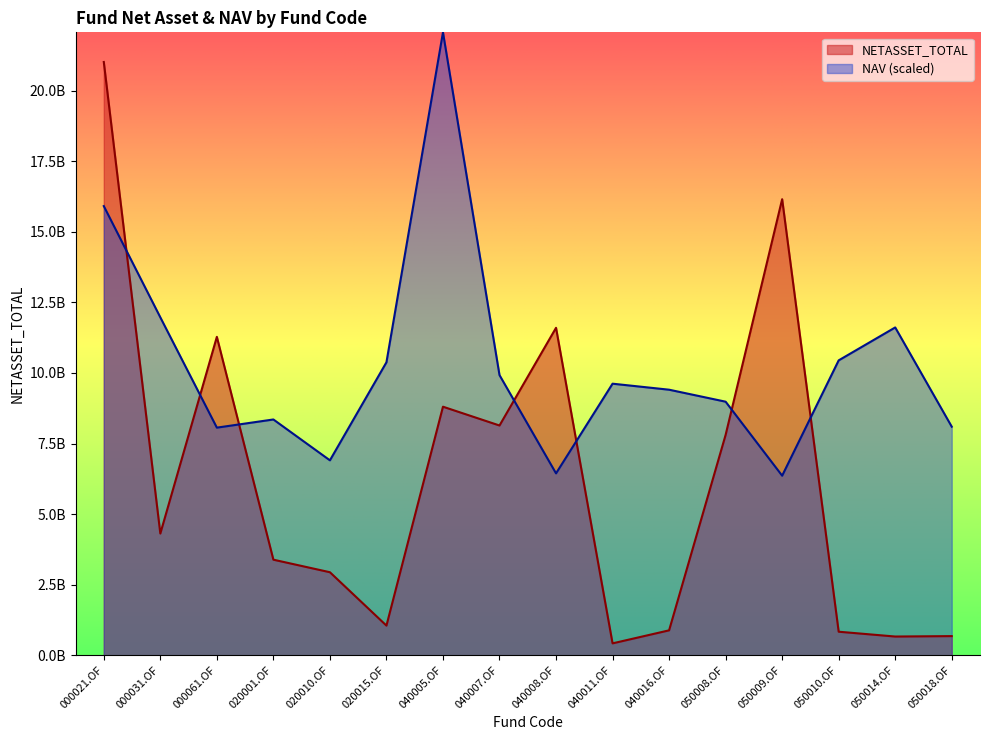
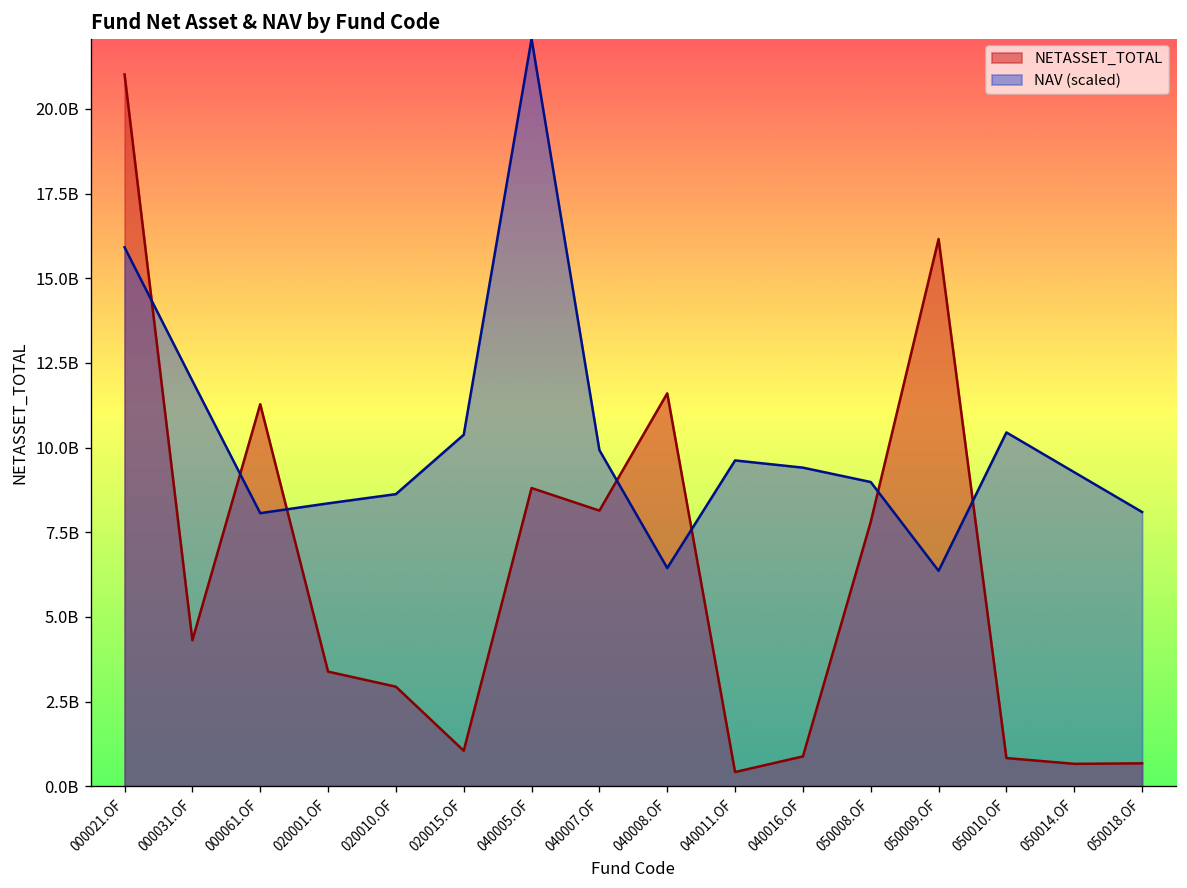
NAV (scaled), 020010.OF: 6900000000 -> 8600000000
NAV (scaled), 050014.OF: 11600000000 -> 9300000000
